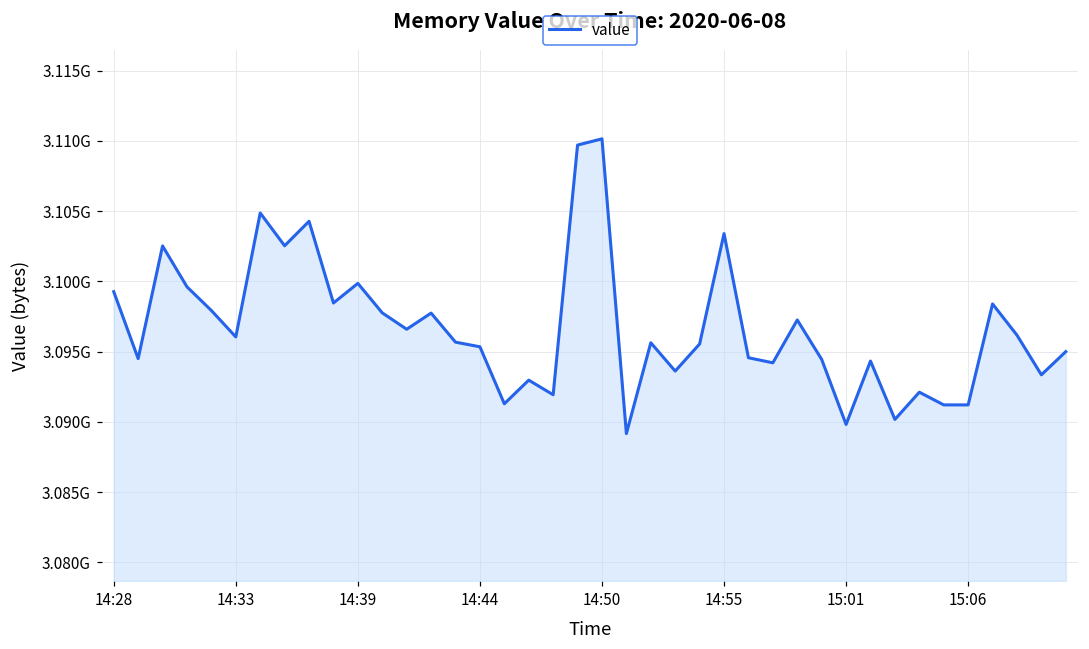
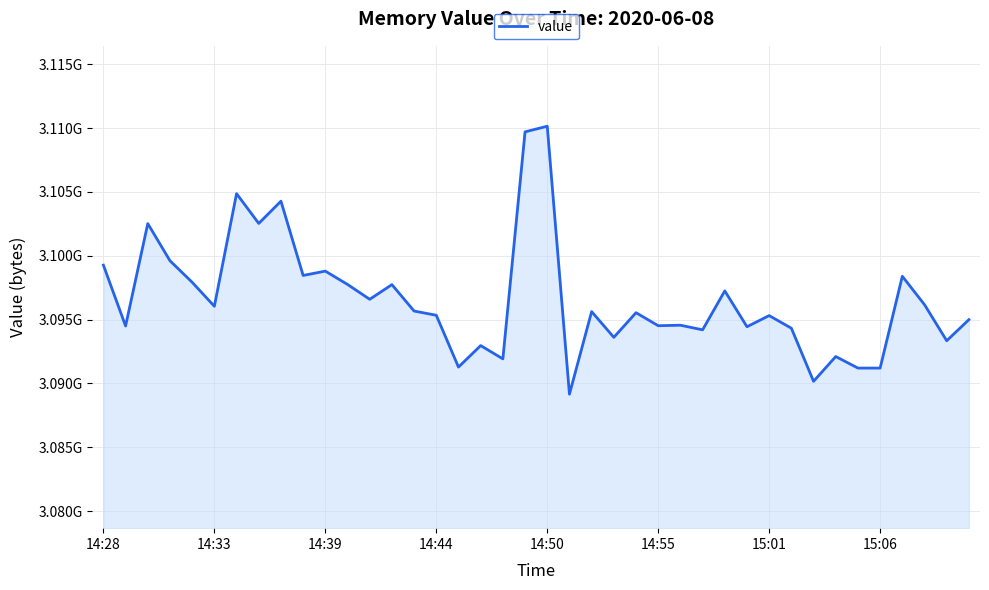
14:39: 3099900000 -> 3098800000
14:55: 3103400000 -> 3094500000
15:01: 3089800000 -> 3095300000
